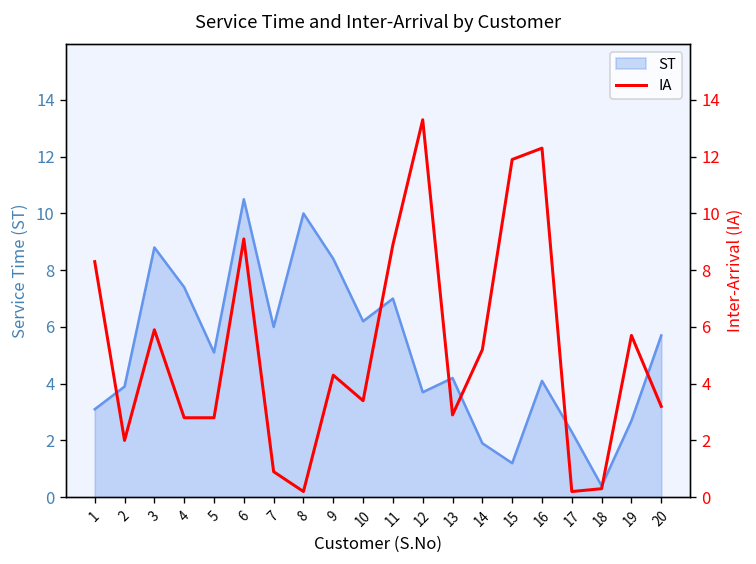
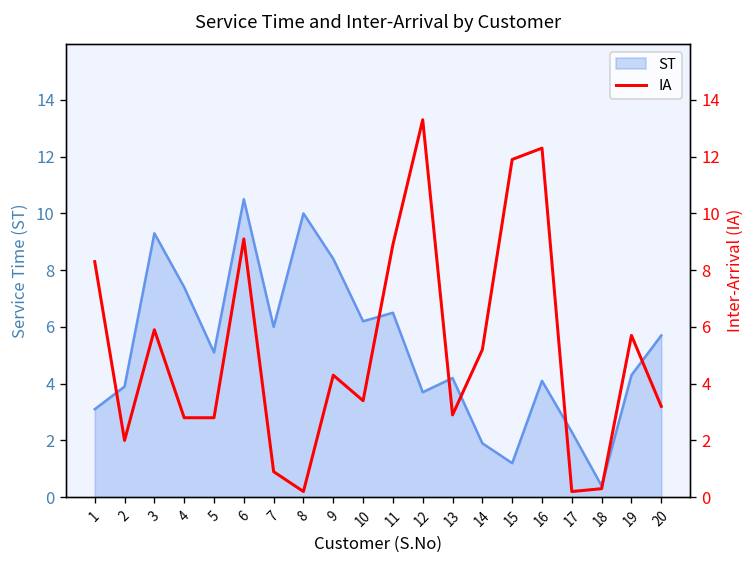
ST, 3: 8.8 -> 9.3
ST, 11: 7.0 -> 6.5
ST, 19: 2.7 -> 4.3
